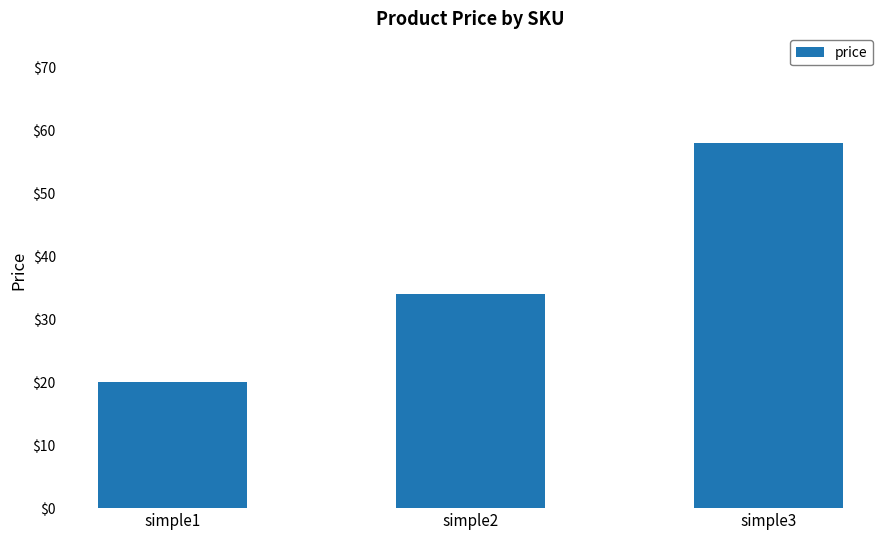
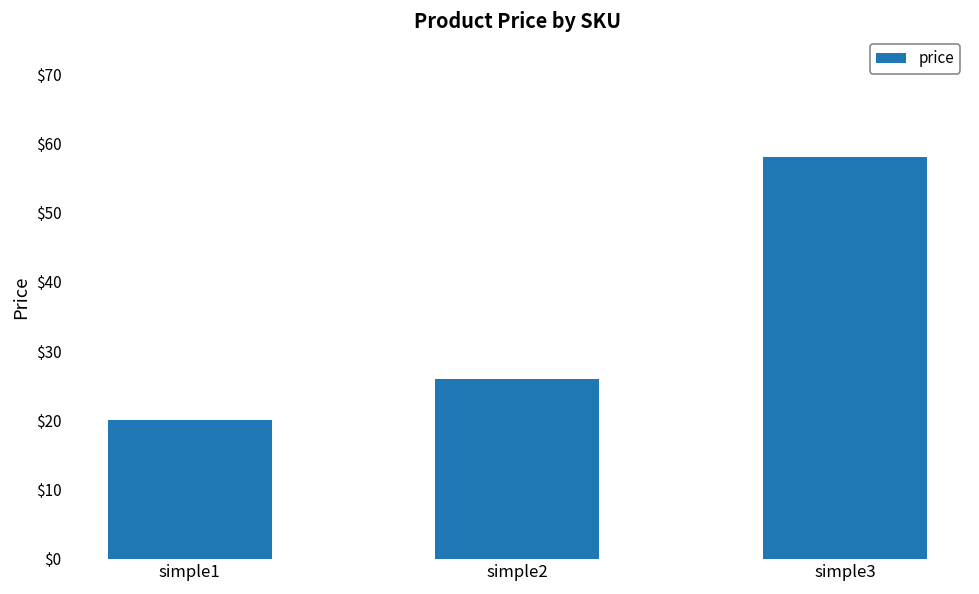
simple2: $34 -> $26
